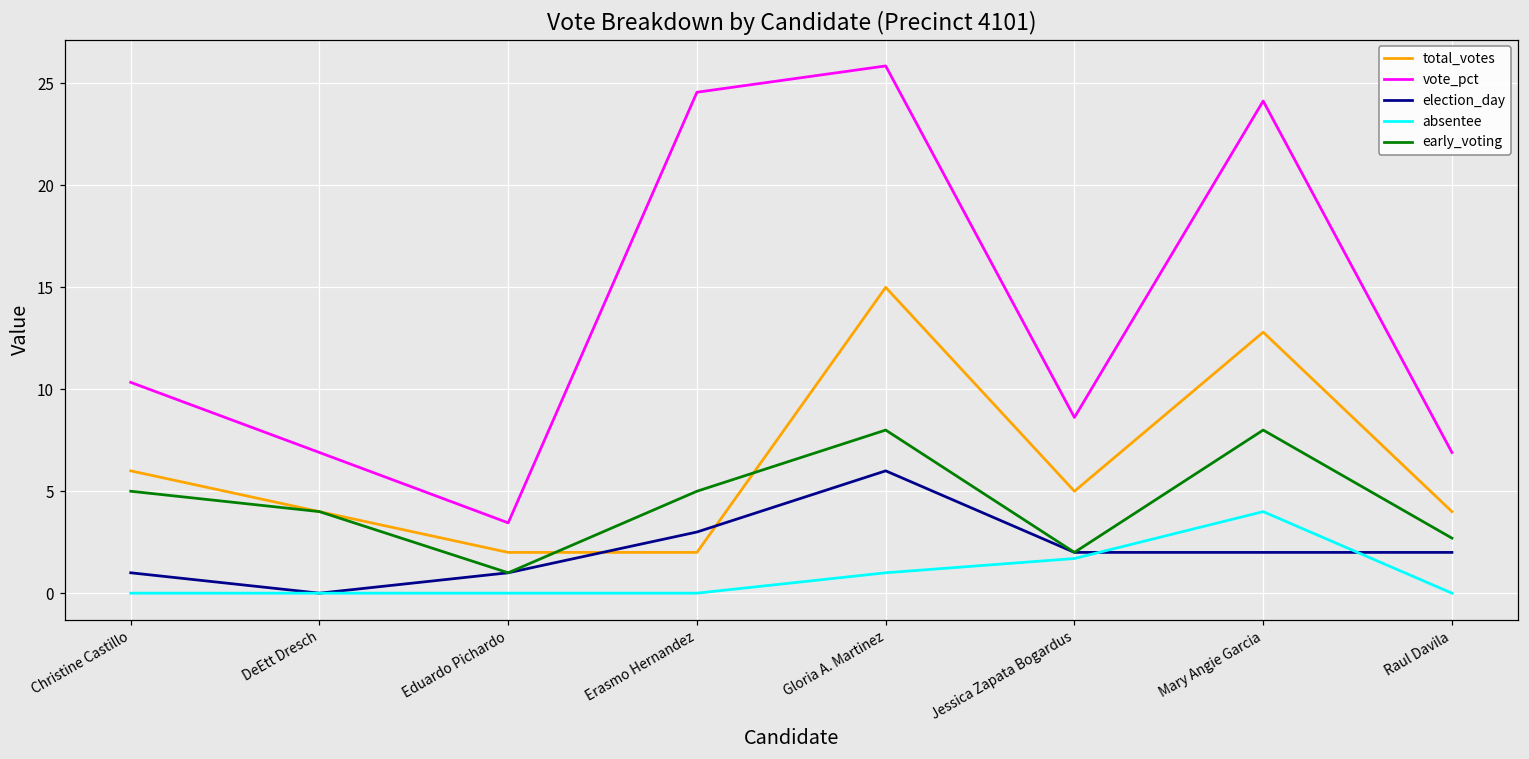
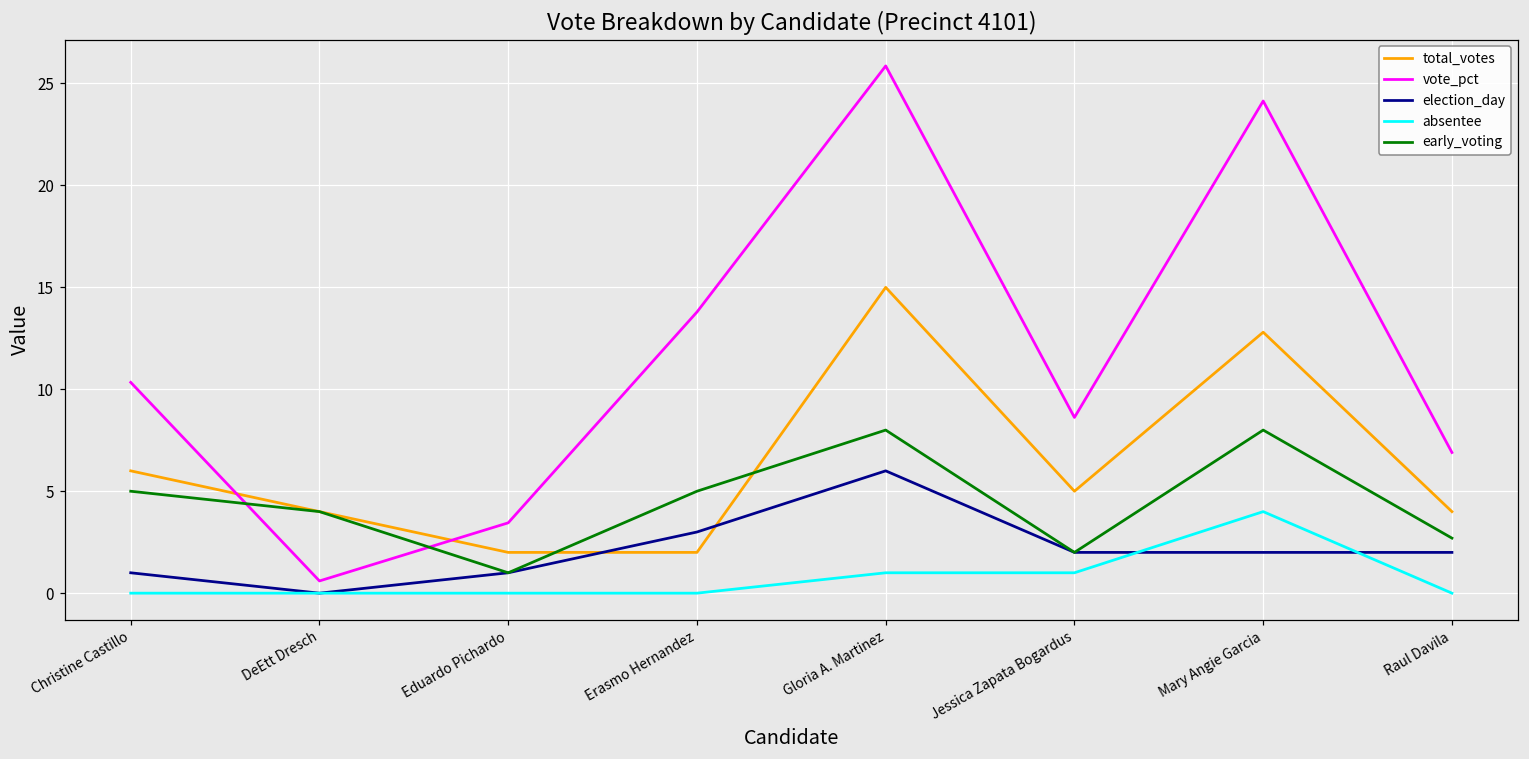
vote_pct, DeEtt Dresch: 6.9 -> 0.6
vote_pct, Erasmo Hernandez: 24.6 -> 13.8
absentee, Jessica Zapata Bogardus: 1.7 -> 1.0
